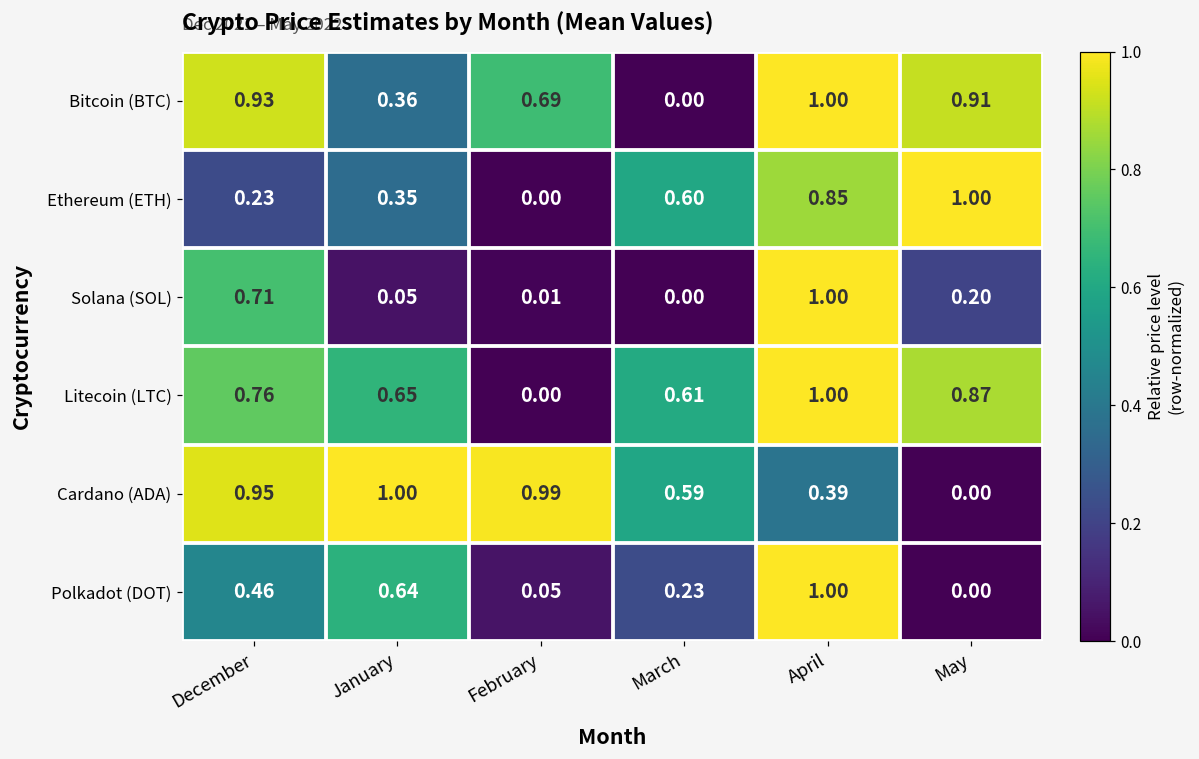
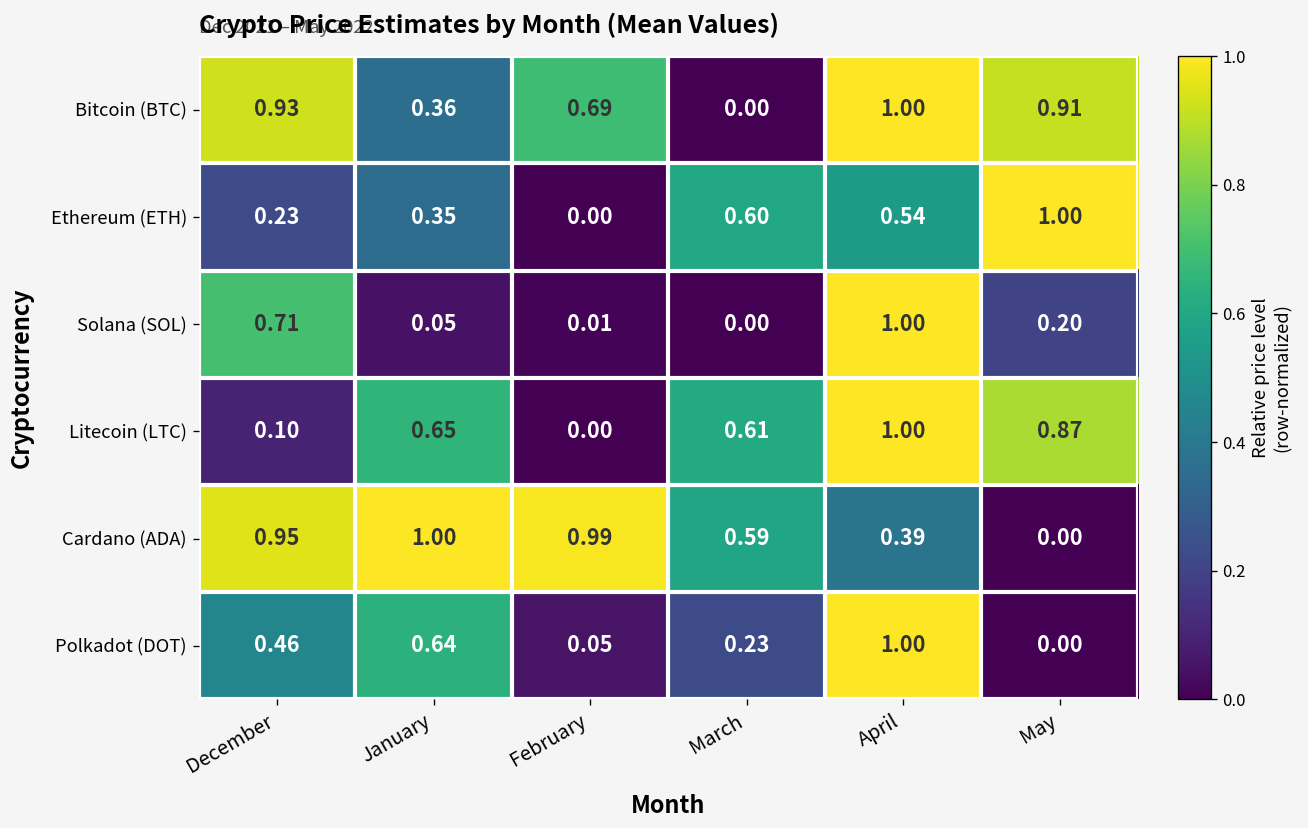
Ethereum (ETH), April: 0.85 -> 0.54
Litecoin (LTC), December: 0.76 -> 0.10
